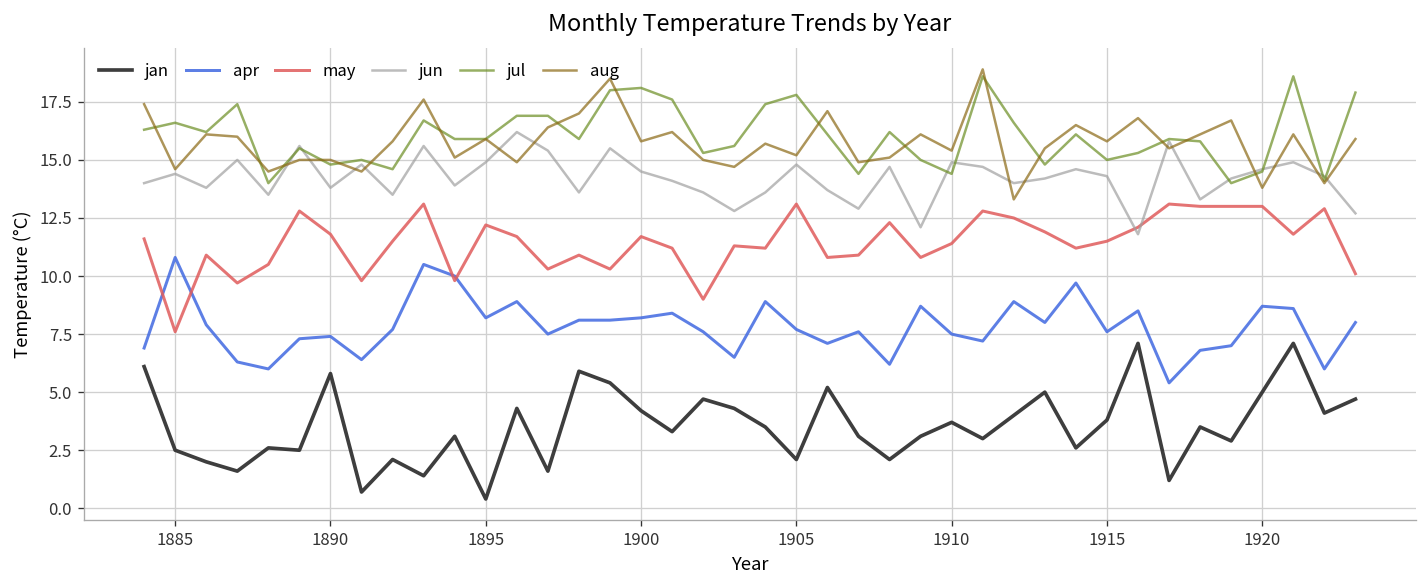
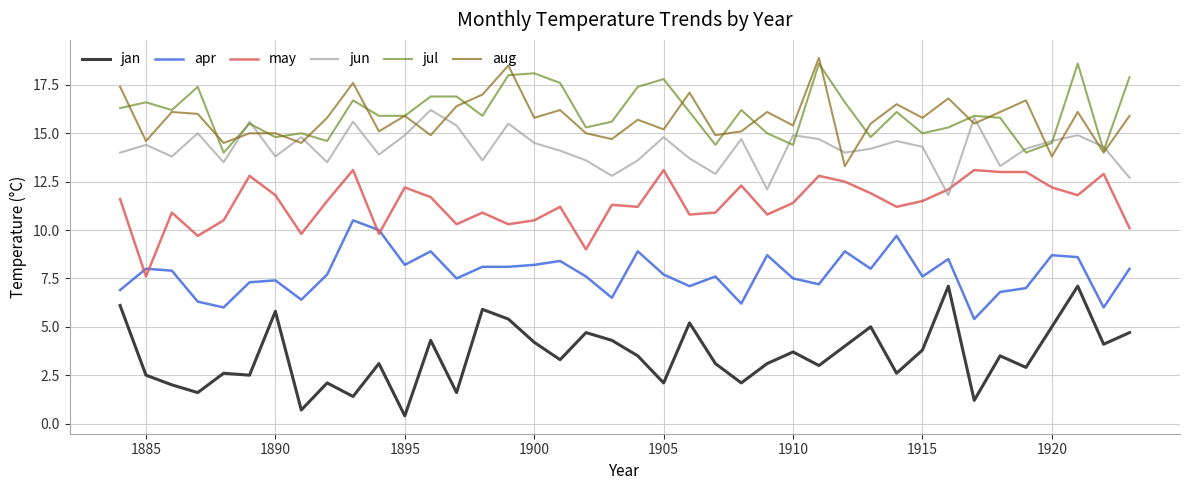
apr, 1885: 10.8 -> 8.0
may, 1900: 11.7 -> 10.5
may, 1920: 13.0 -> 12.2
